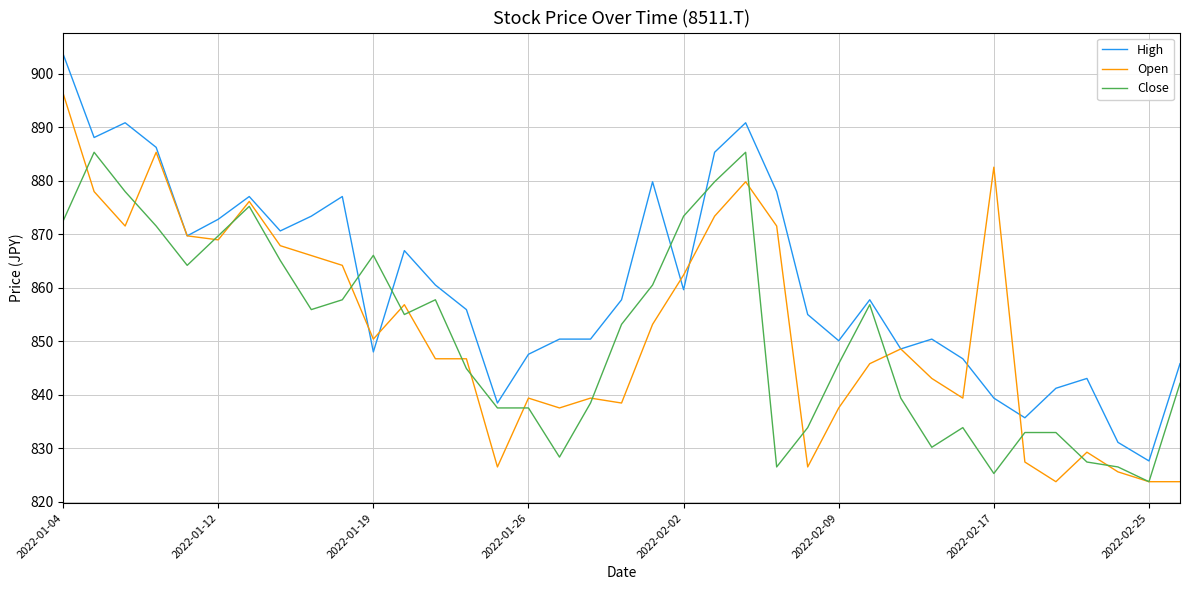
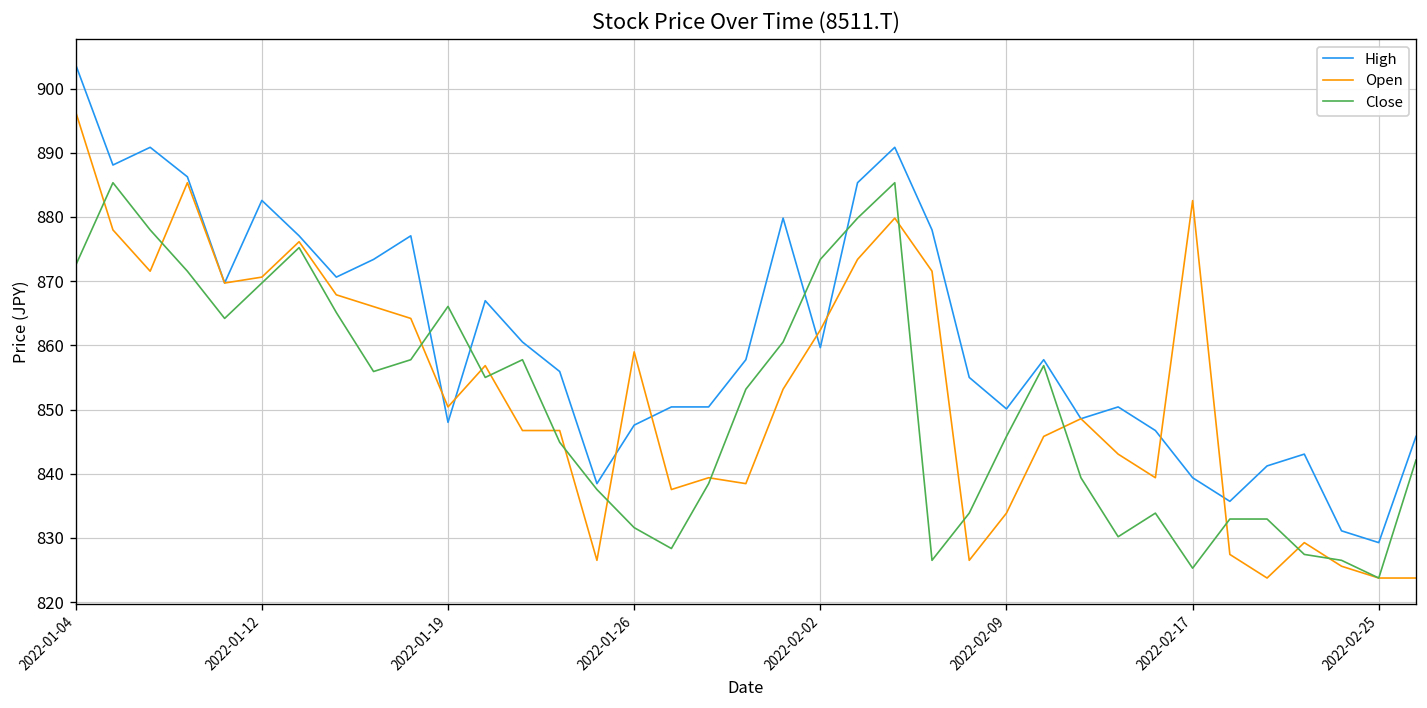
High, 2022-01-12: 873 -> 883
Open, 2022-01-12: 869 -> 871
Open, 2022-01-26: 839 -> 859
Close, 2022-01-26: 838 -> 832
Open, 2022-02-09: 838 -> 834
High, 2022-02-25: 828 -> 829
